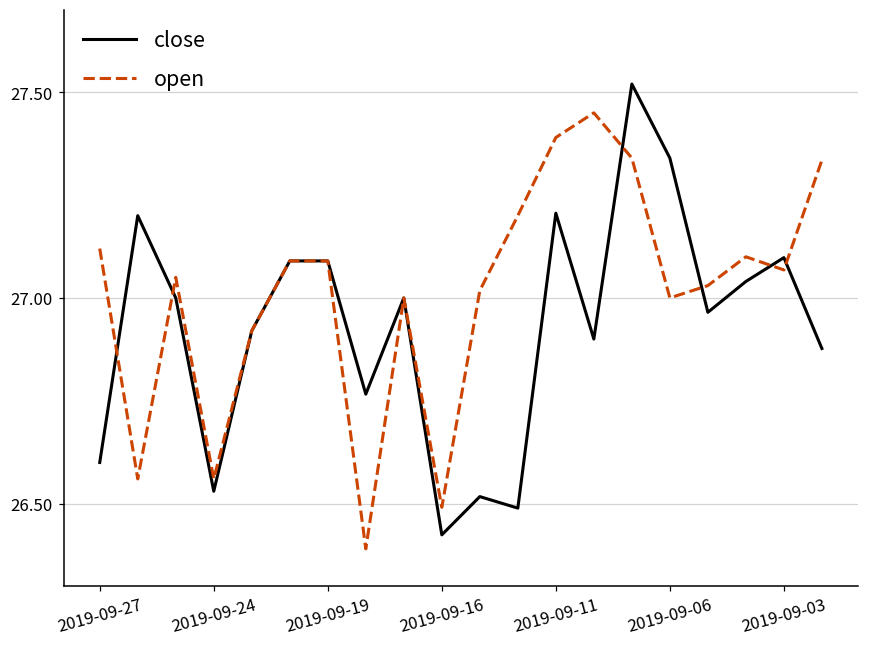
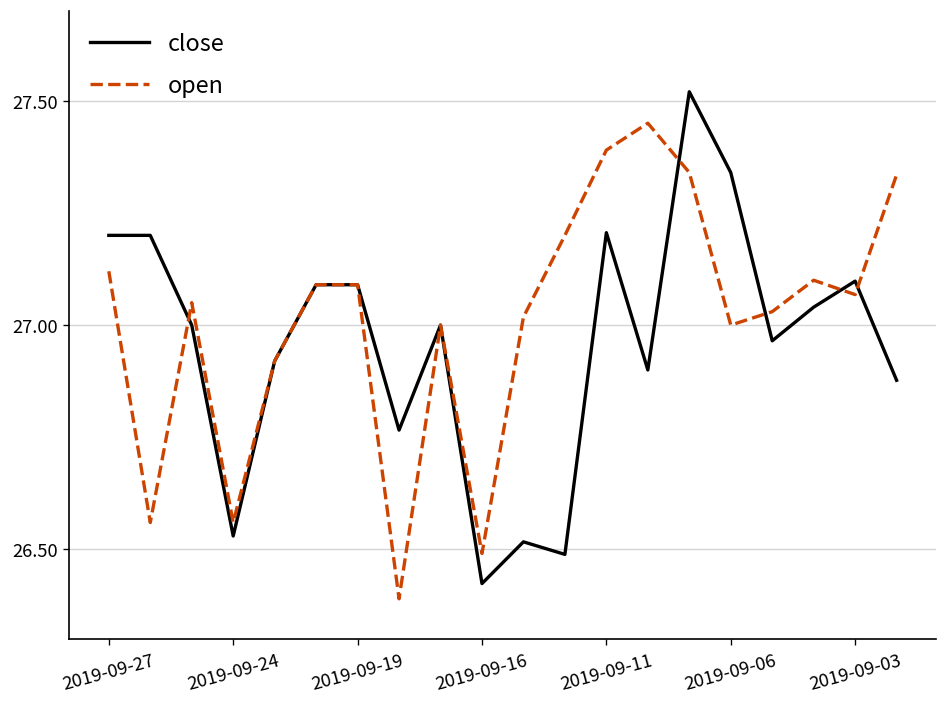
close, 2019-09-27: 26.6 -> 27.2
